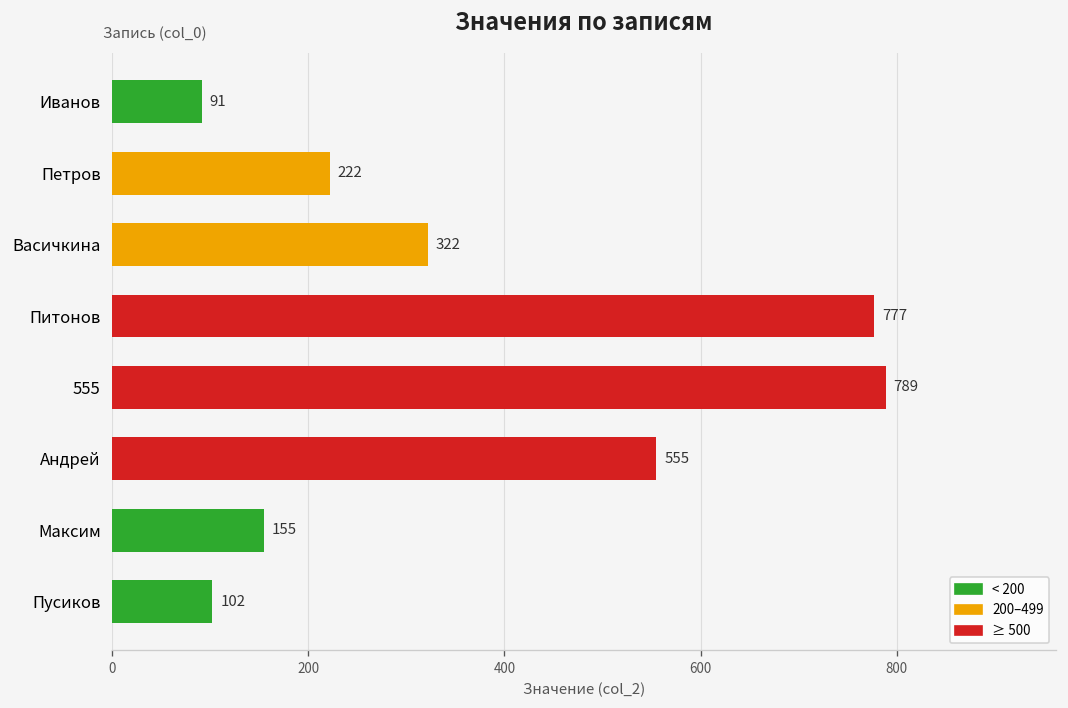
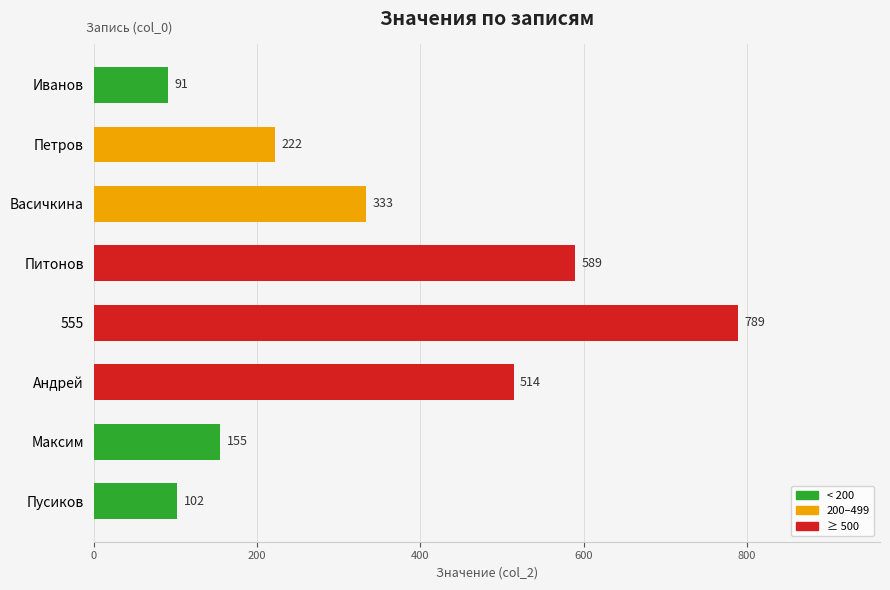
Васичкина: 322 -> 333
Питонов: 777 -> 589
Андрей: 555 -> 514
